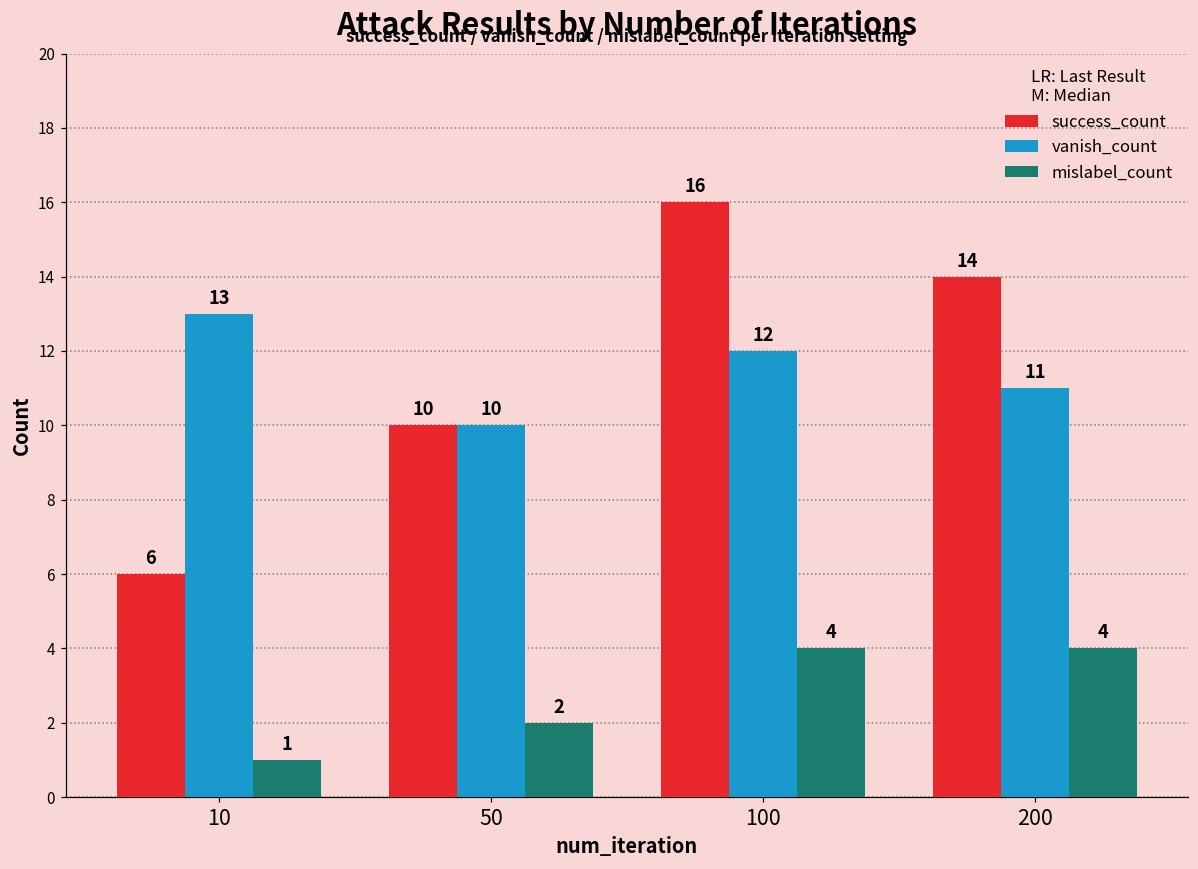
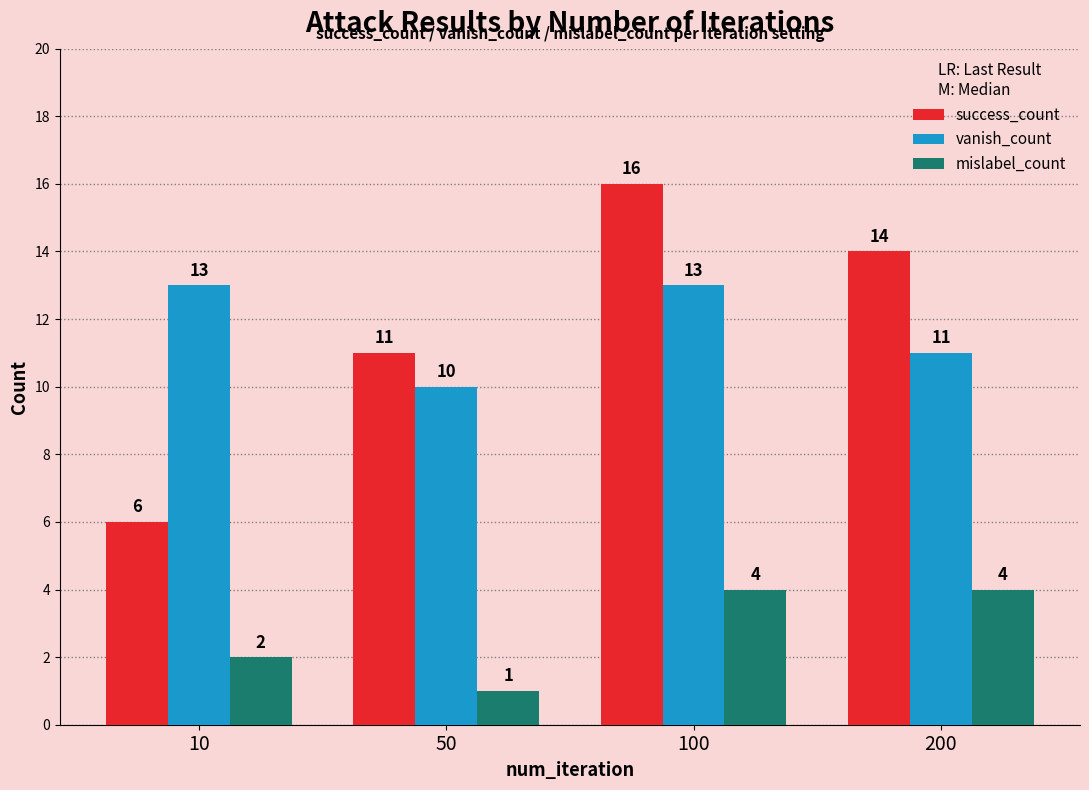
mislabel_count, 10: 1 -> 2
success_count, 50: 10 -> 11
mislabel_count, 50: 2 -> 1
vanish_count, 100: 12 -> 13
